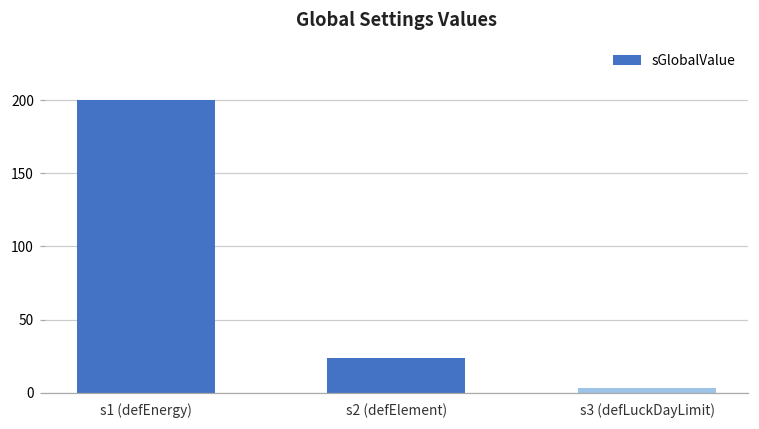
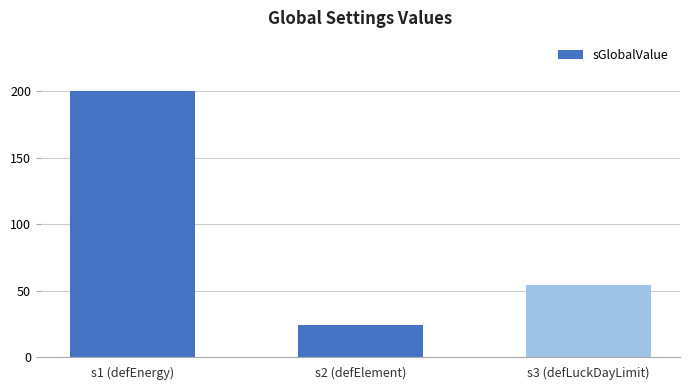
s3 (defLuckDayLimit): 3 -> 54
